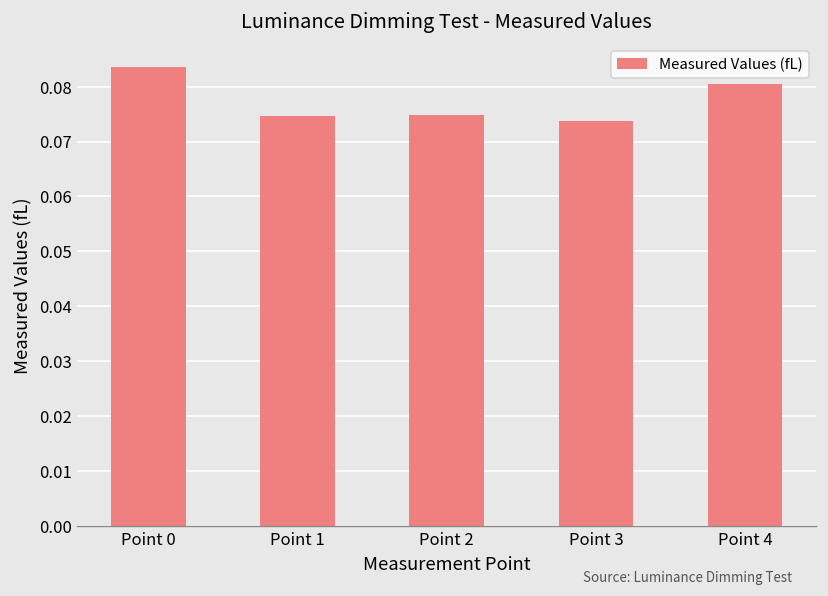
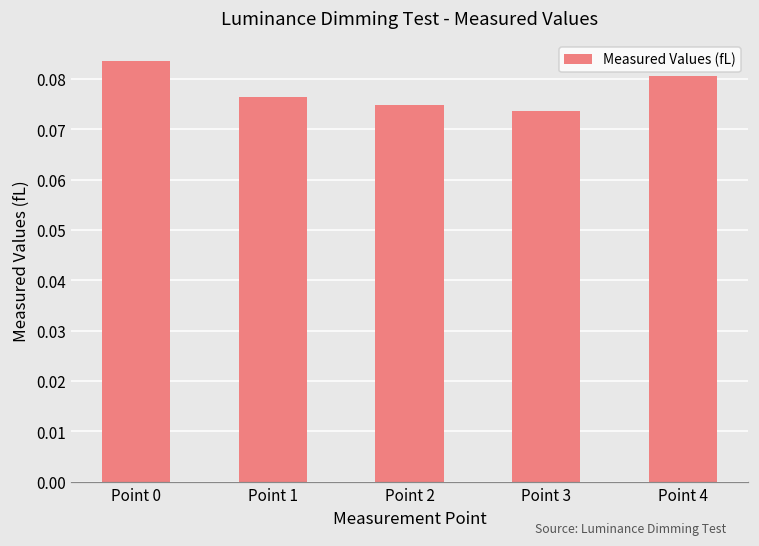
Point 1: 0.075 -> 0.077
